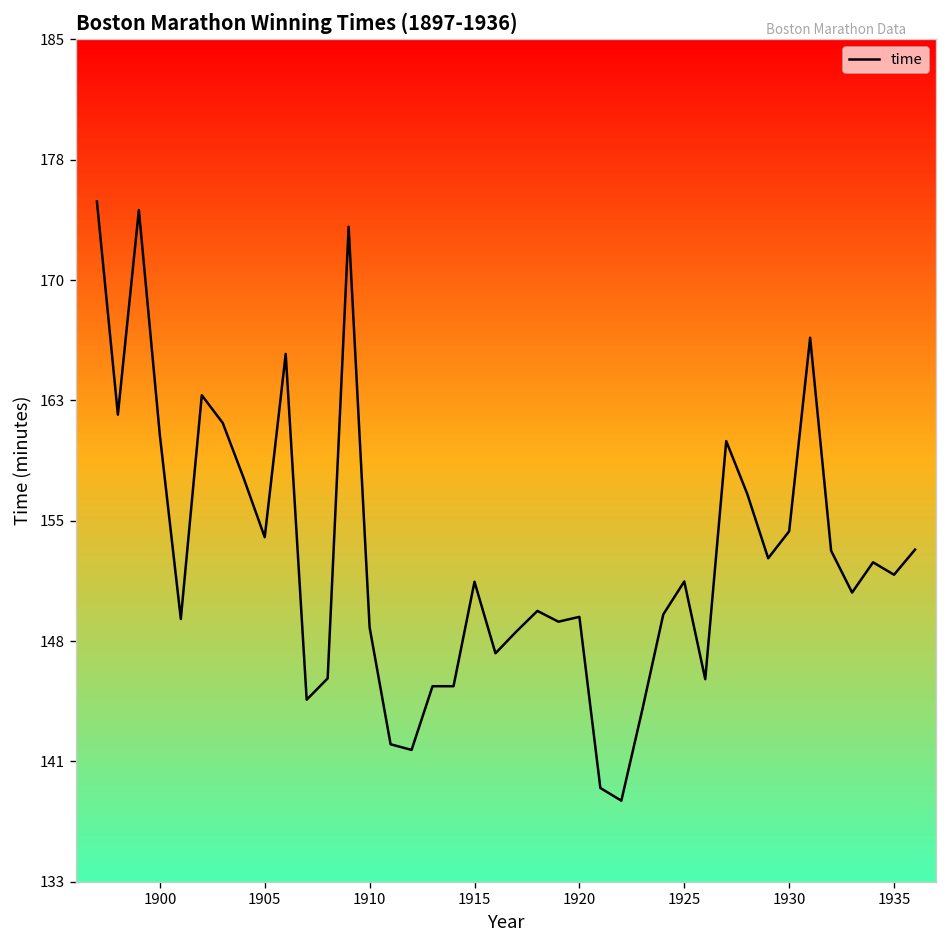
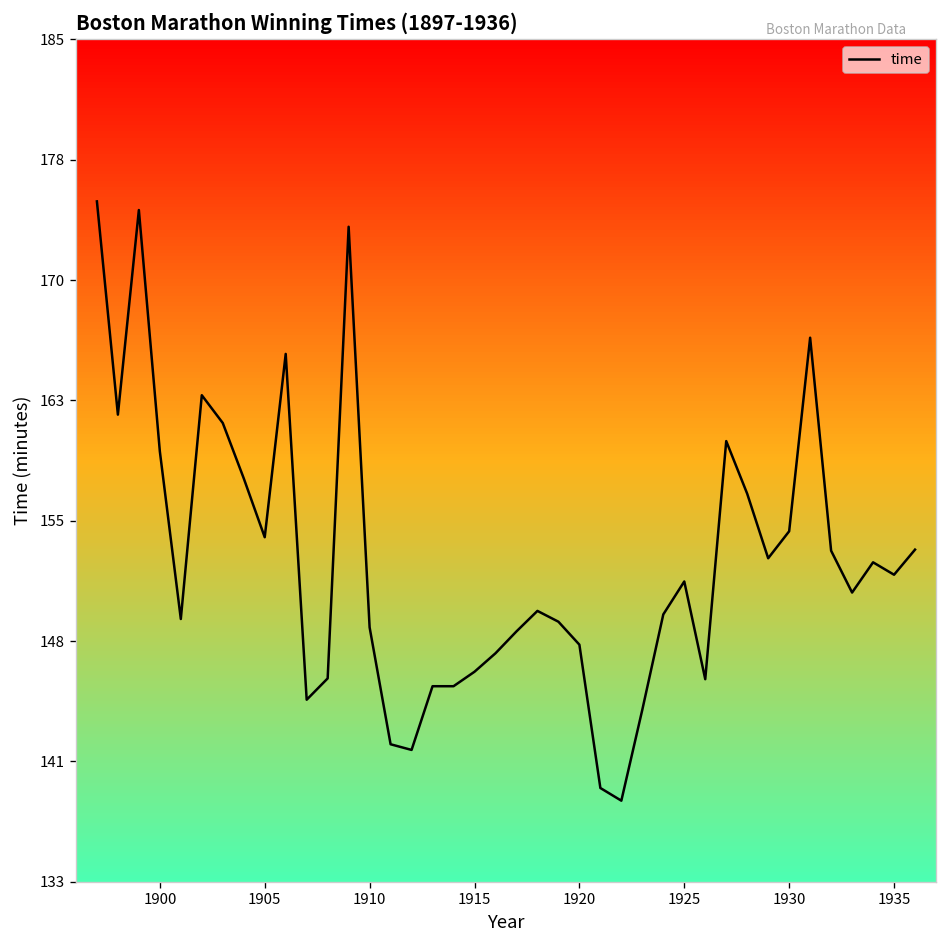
1900: 160.7 -> 159.7
1915: 151.7 -> 146.1
1920: 149.5 -> 147.8
